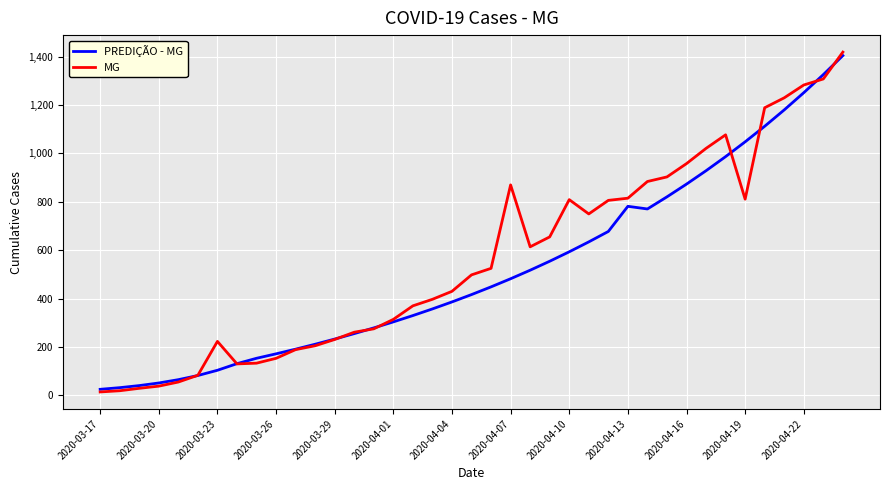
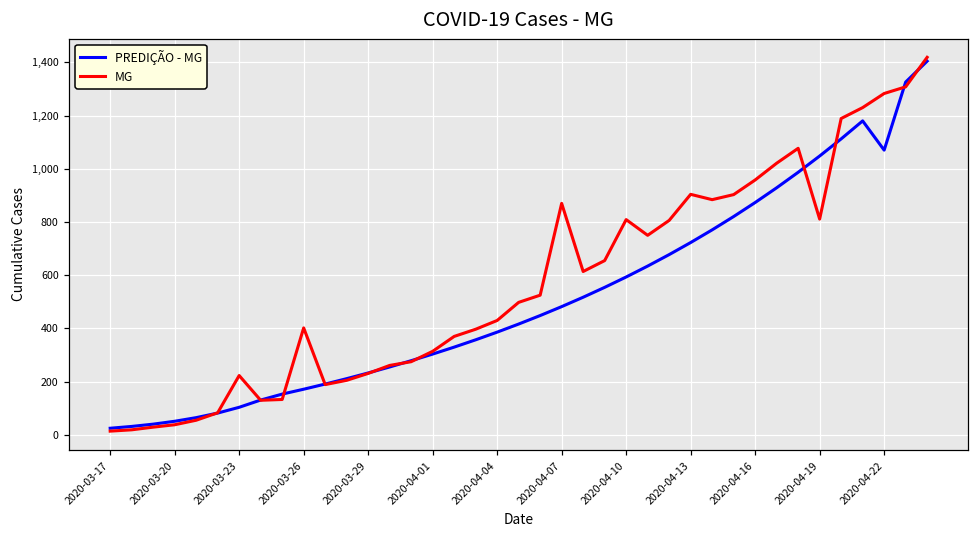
MG, 2020-03-26: 150 -> 400
PREDIÇÃO - MG, 2020-04-13: 780 -> 720
MG, 2020-04-13: 820 -> 900
PREDIÇÃO - MG, 2020-04-22: 1,250 -> 1,070
